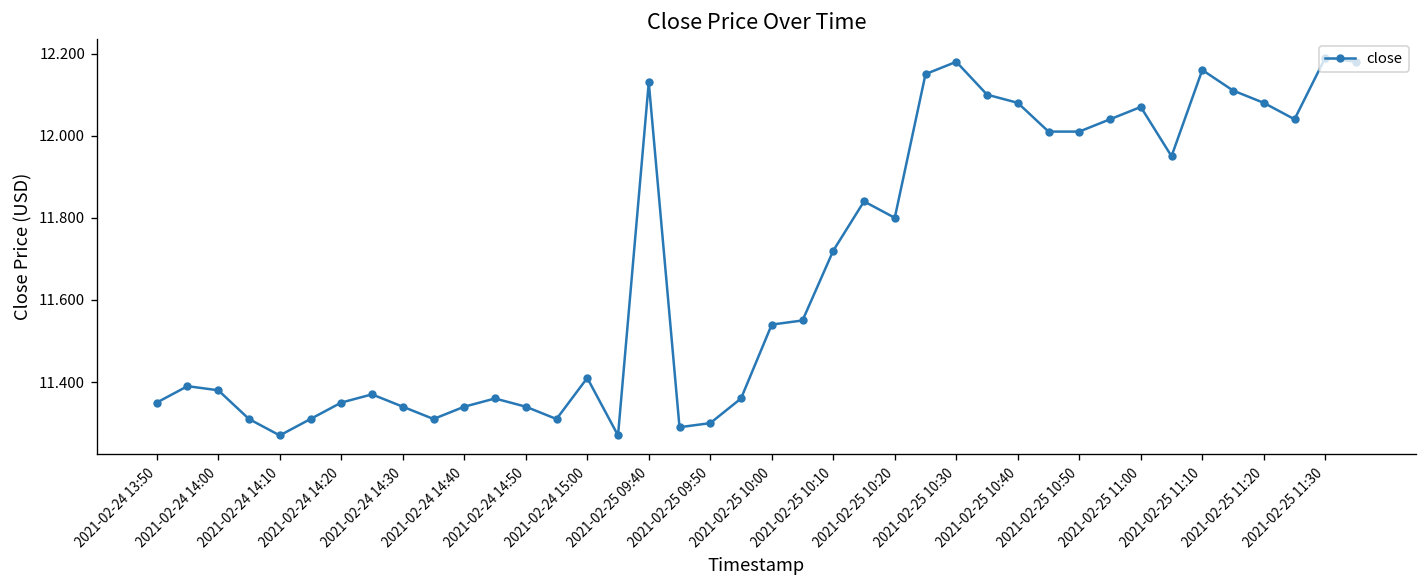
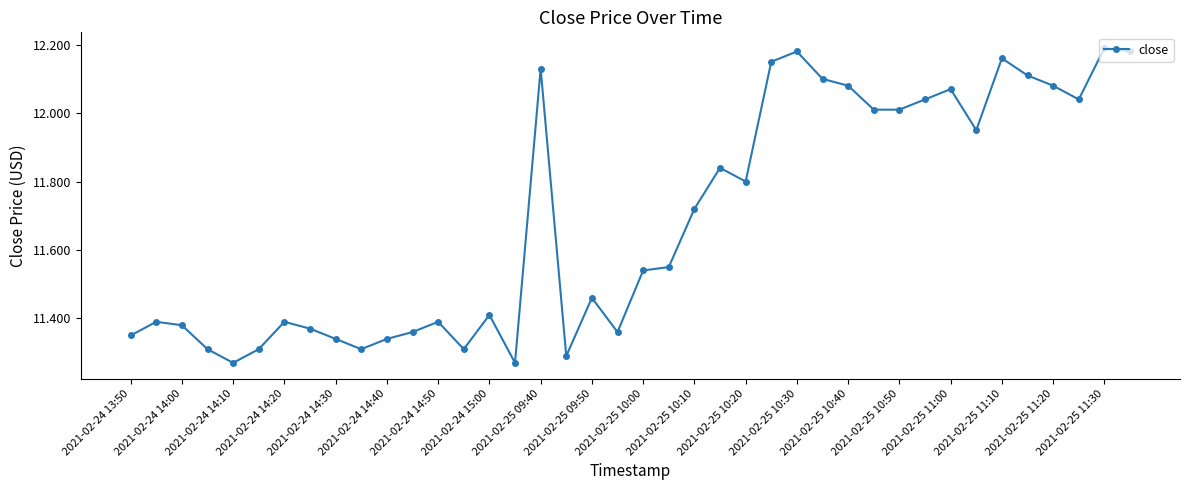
2021-02-24 14:20: 11.35 -> 11.39
2021-02-24 14:50: 11.34 -> 11.39
2021-02-25 09:50: 11.30 -> 11.46
